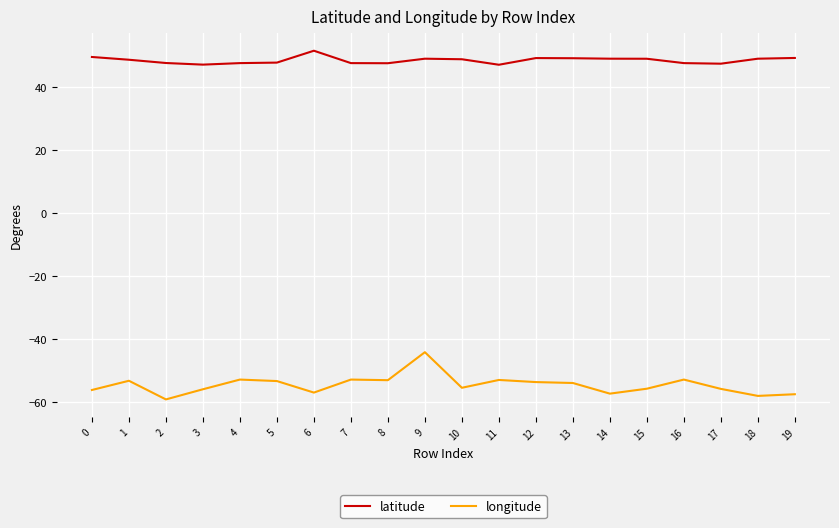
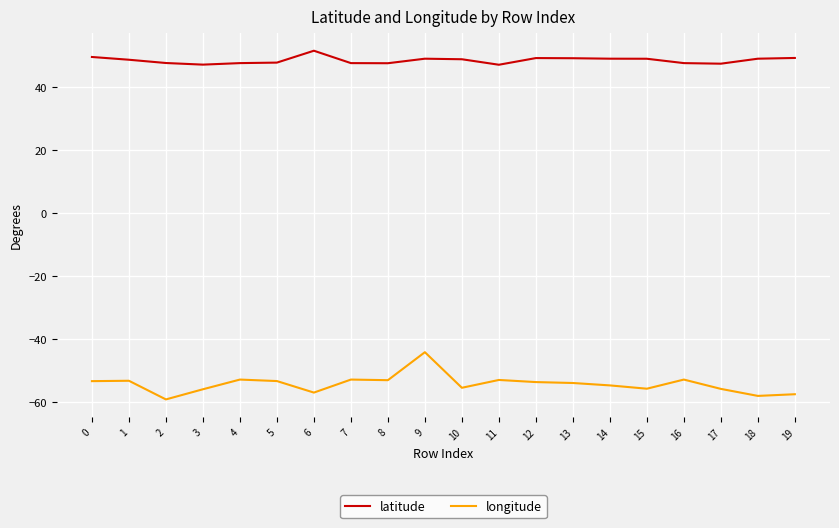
longitude, 0: -56 -> -53
longitude, 14: -57 -> -55
